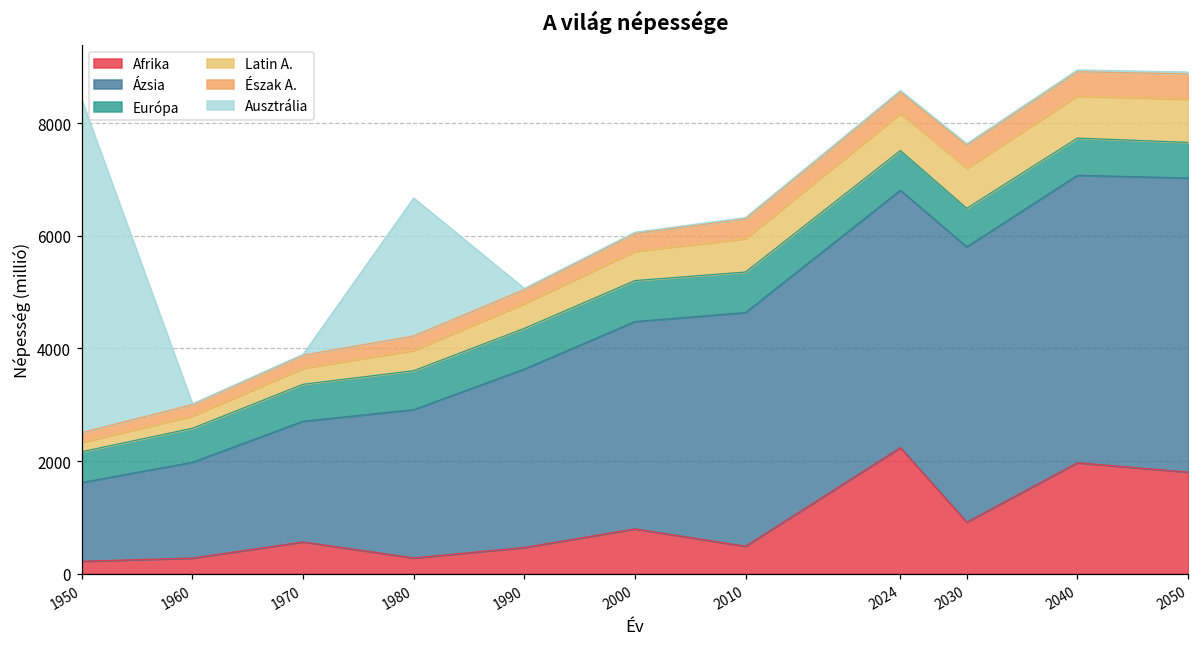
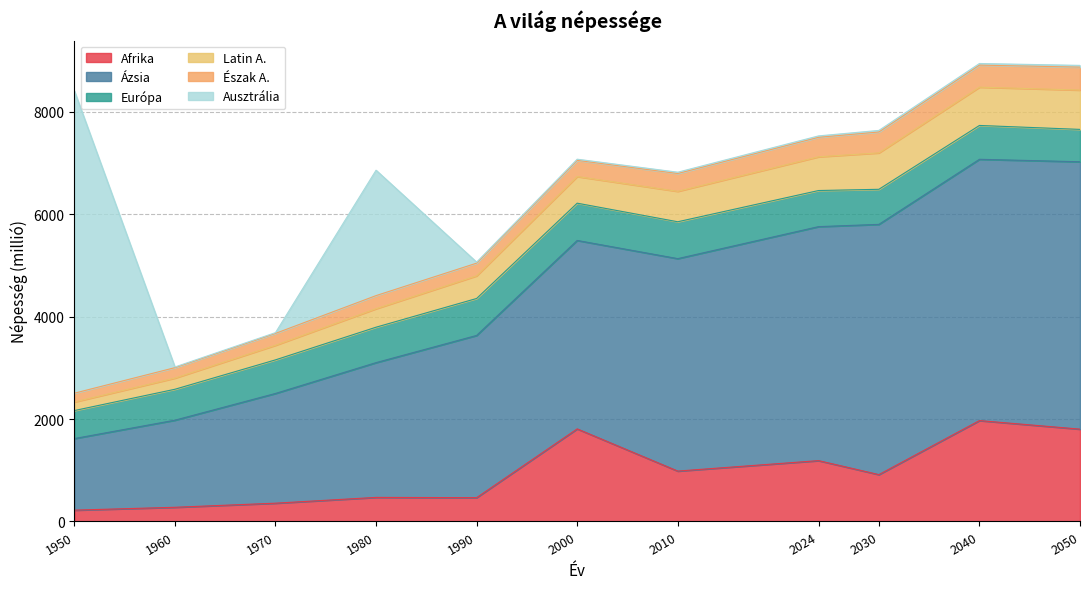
Afrika, 1970: 600 -> 400
Afrika, 1980: 300 -> 500
Afrika, 2000: 800 -> 1800
Afrika, 2010: 500 -> 1000
Afrika, 2024: 2200 -> 1200
